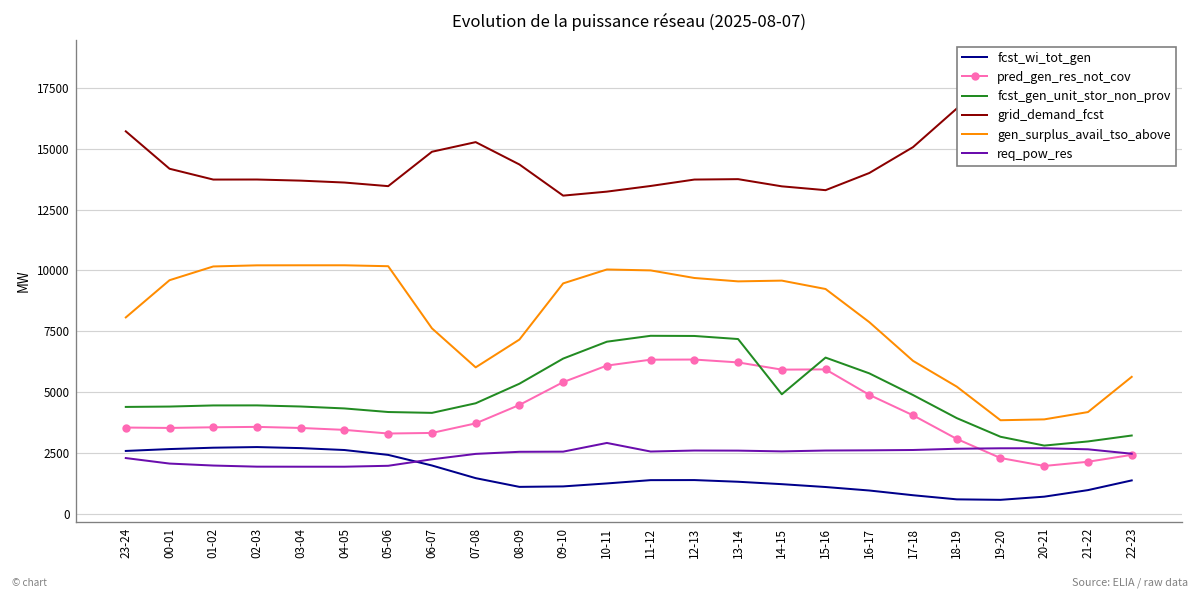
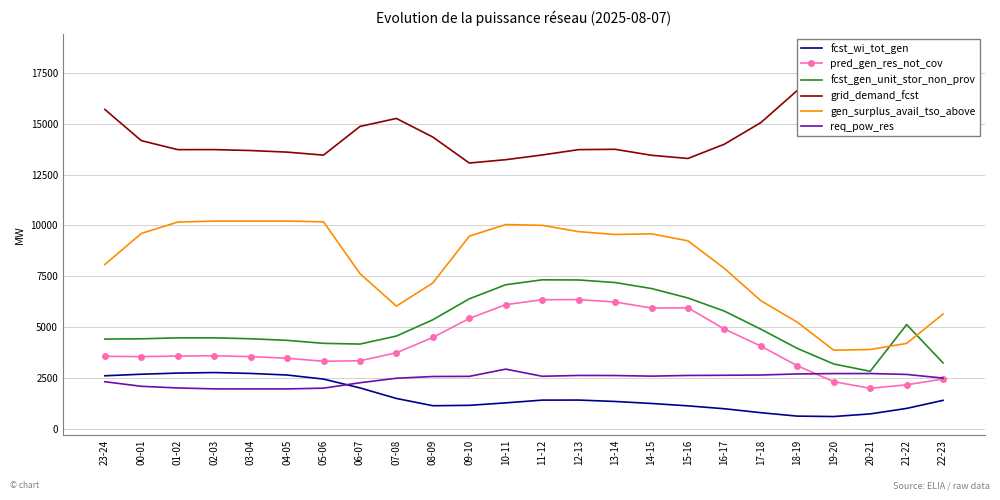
fcst_gen_unit_stor_non_prov, 14-15: 4900 -> 6900
fcst_gen_unit_stor_non_prov, 21-22: 3000 -> 5100
